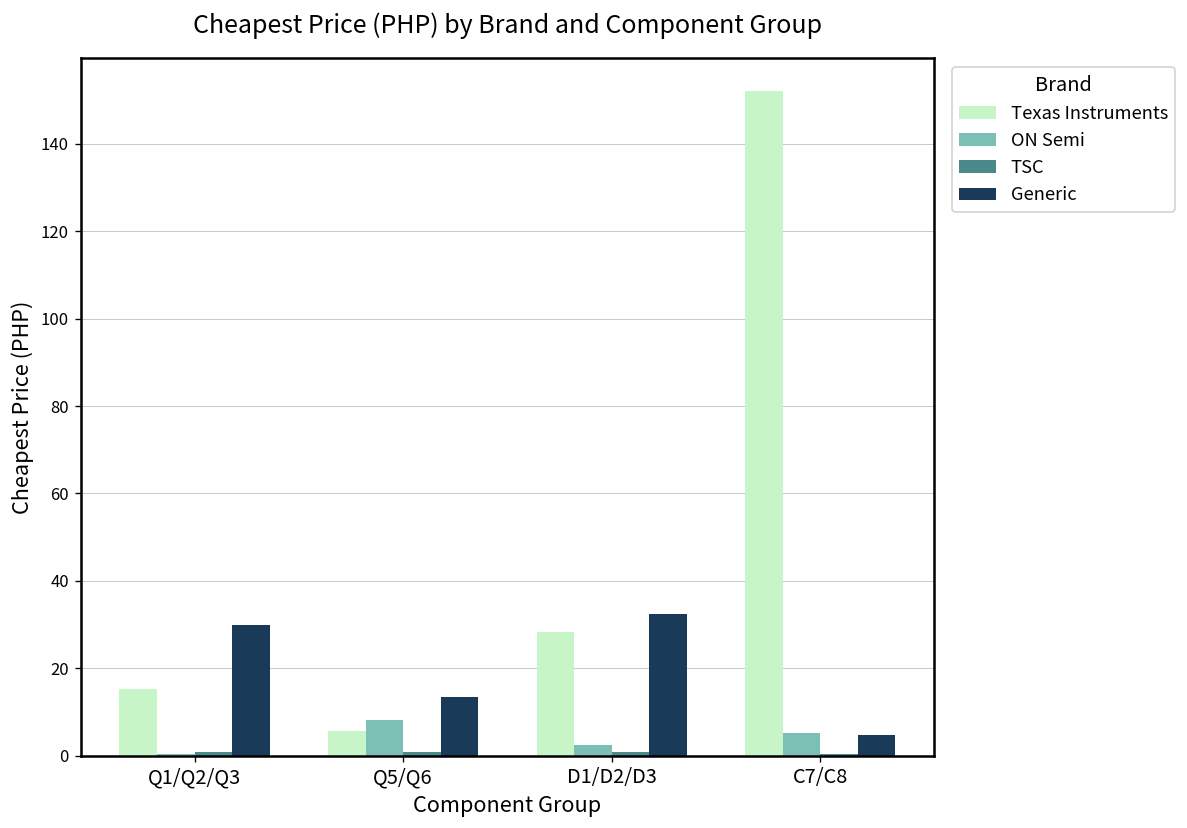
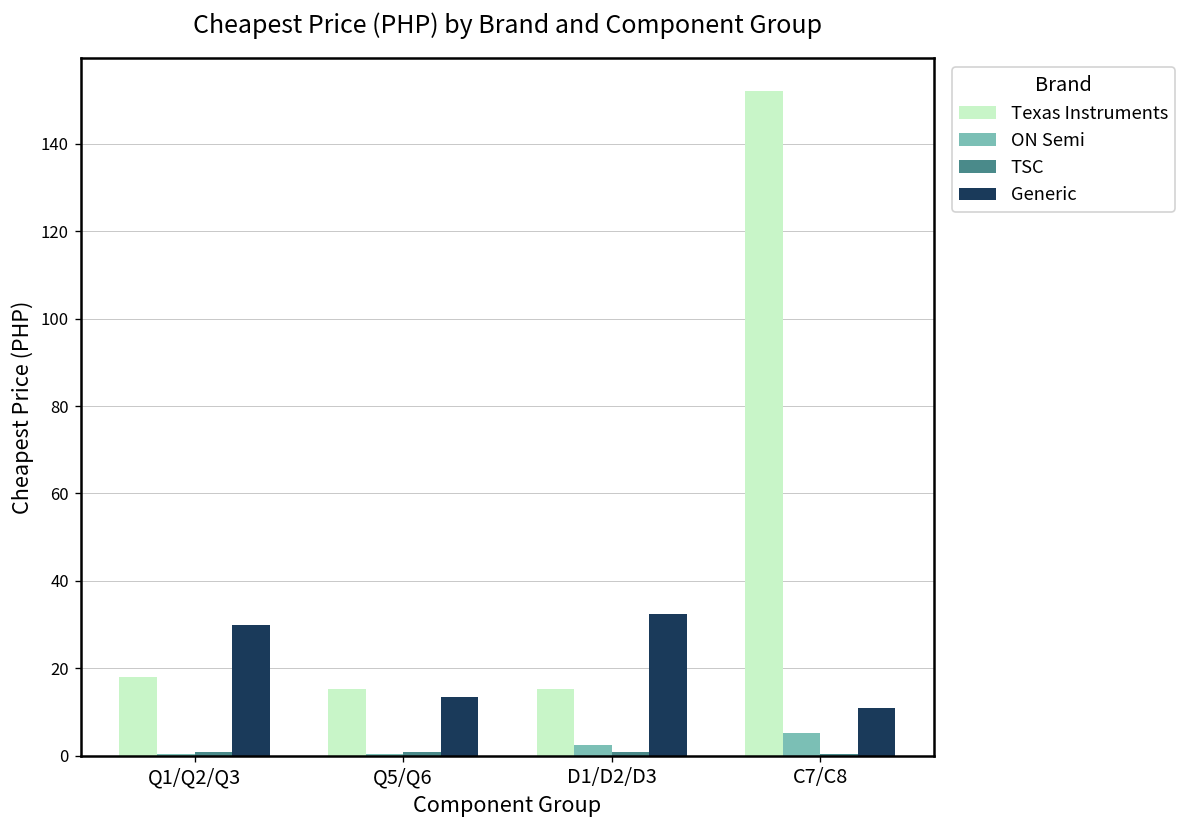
Texas Instruments, Q1/Q2/Q3: 15 -> 18
Texas Instruments, Q5/Q6: 6 -> 15
ON Semi, Q5/Q6: 8 -> 0
Texas Instruments, D1/D2/D3: 28 -> 15
Generic, C7/C8: 5 -> 11
